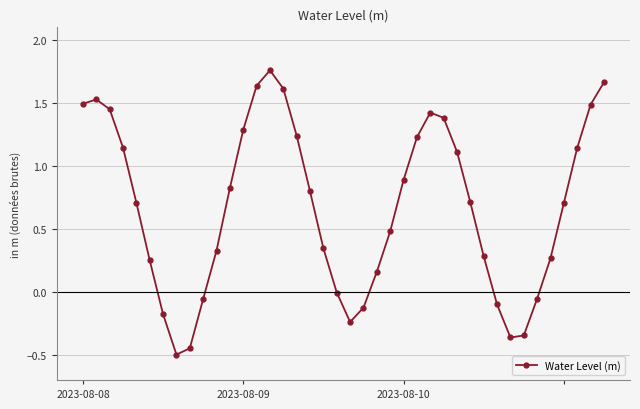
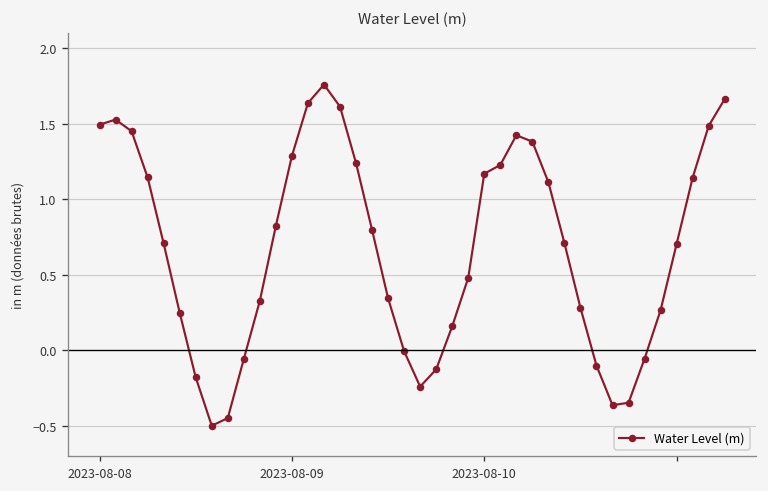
2023-08-10: 0.89 -> 1.17
